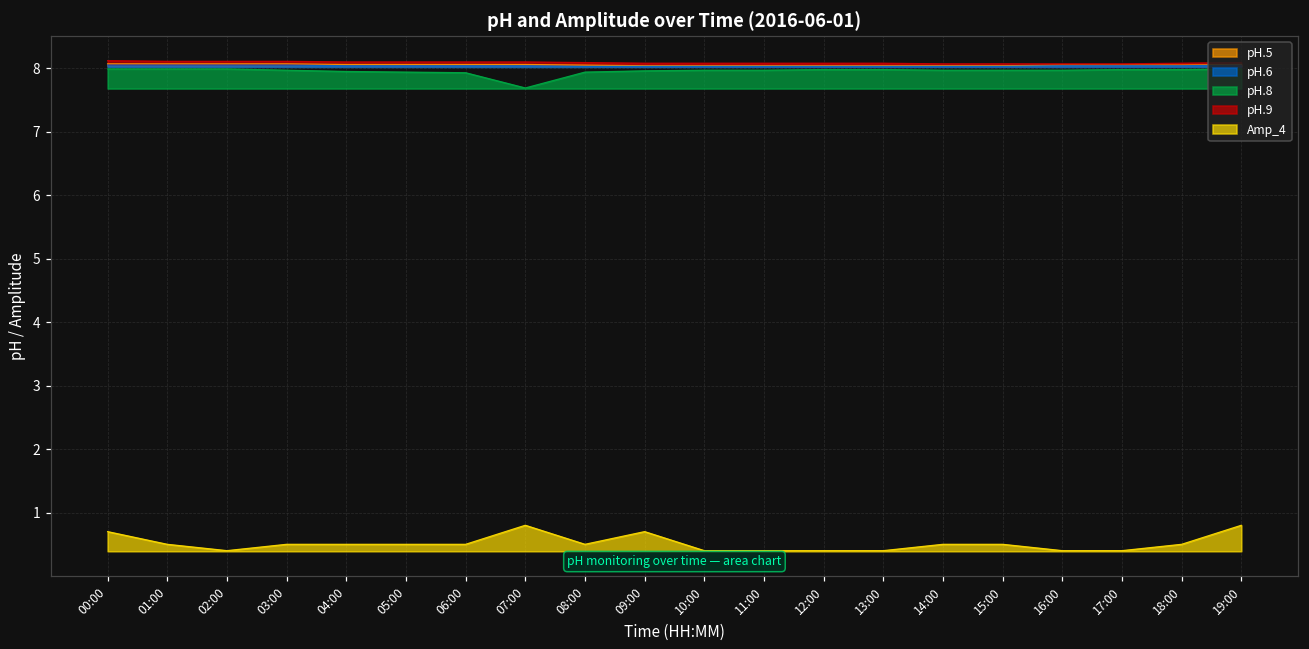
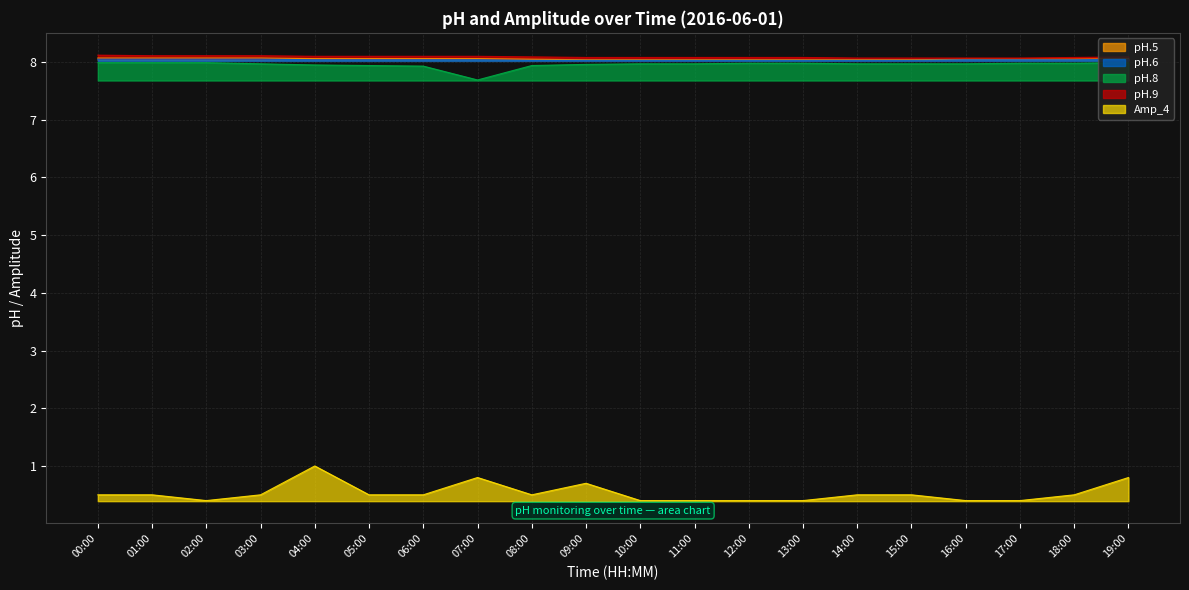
Amp_4, 00:00: 0.7 -> 0.5
Amp_4, 04:00: 0.5 -> 1.0
